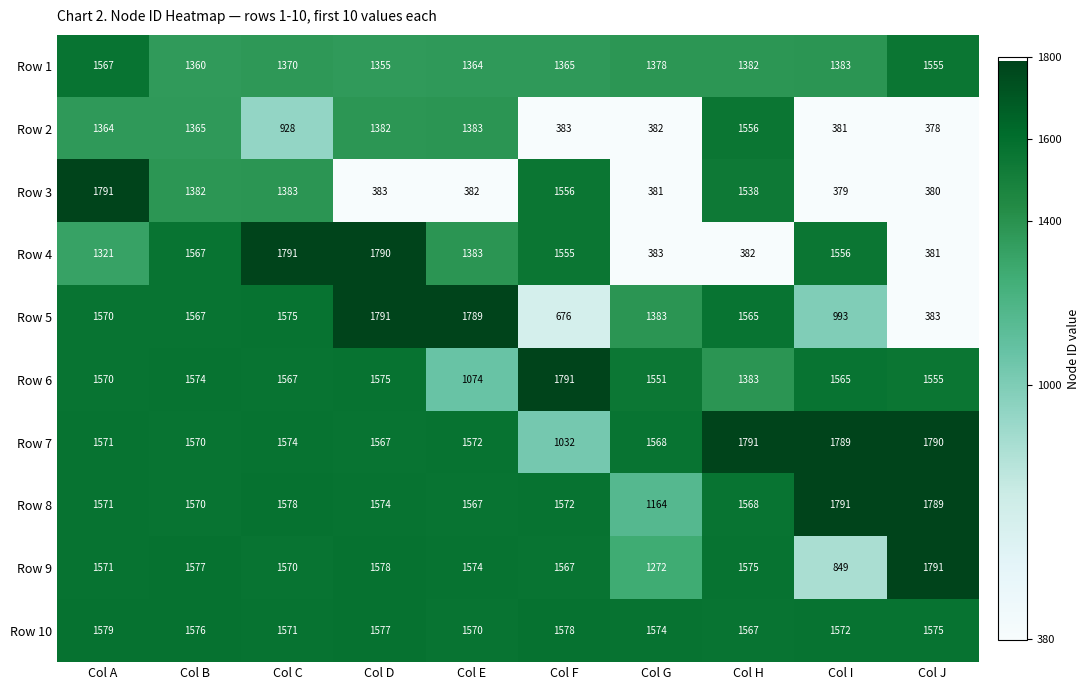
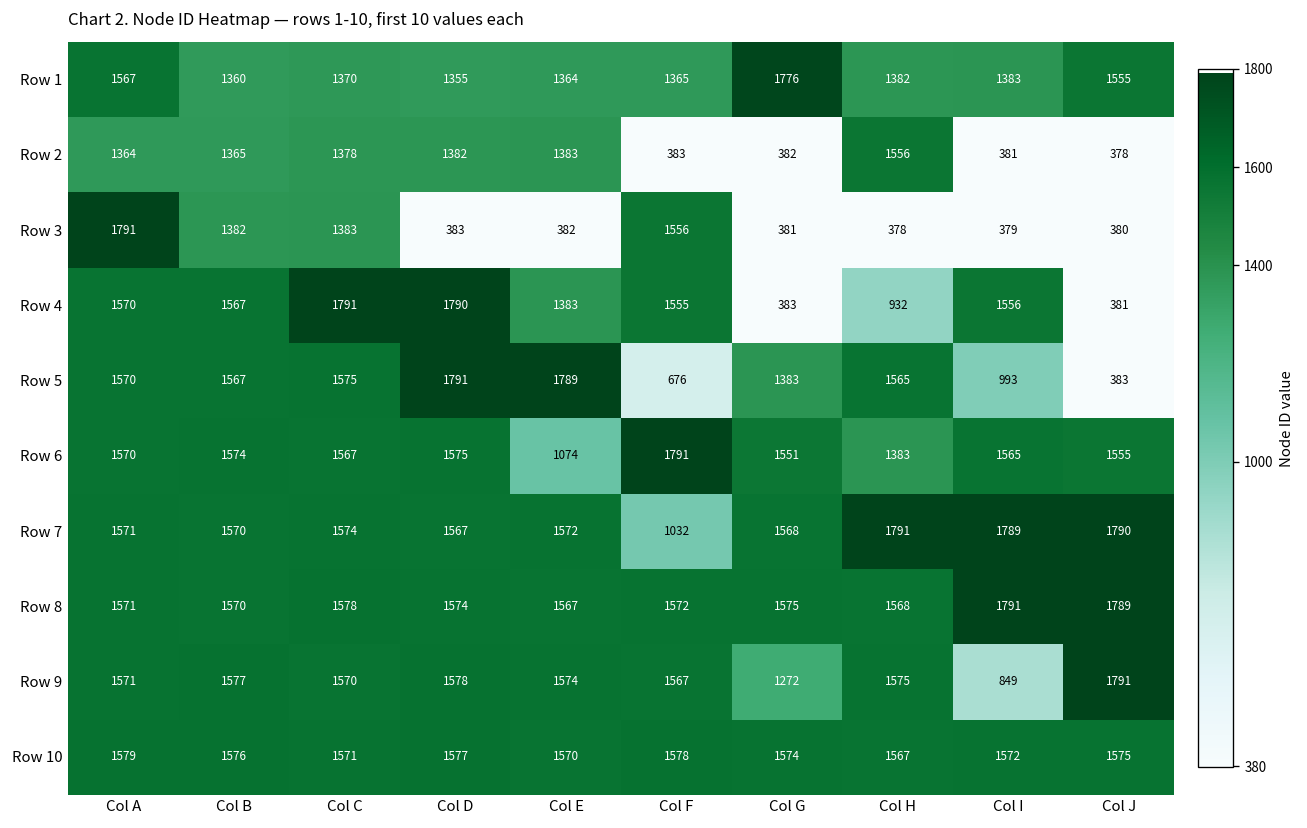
Row 1, Col G: 1378 -> 1776
Row 2, Col C: 928 -> 1378
Row 3, Col H: 1538 -> 378
Row 4, Col A: 1321 -> 1570
Row 4, Col H: 382 -> 932
Row 8, Col G: 1164 -> 1575
